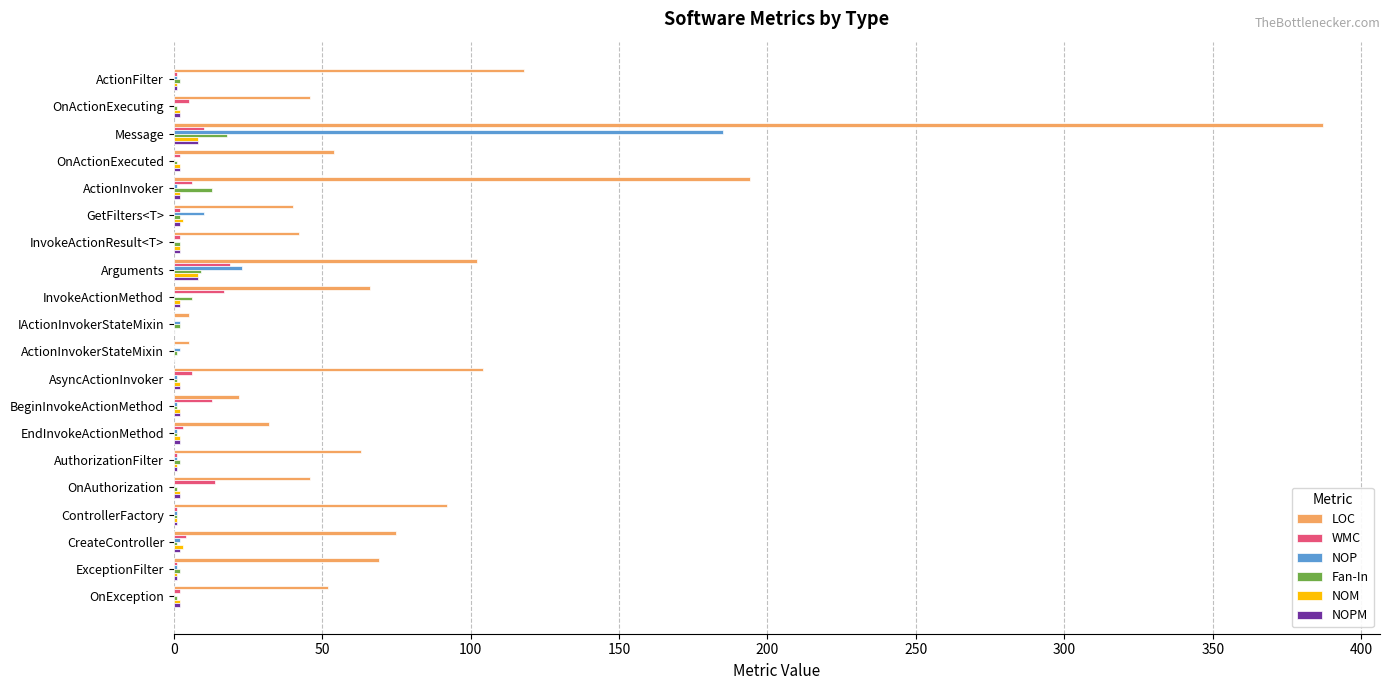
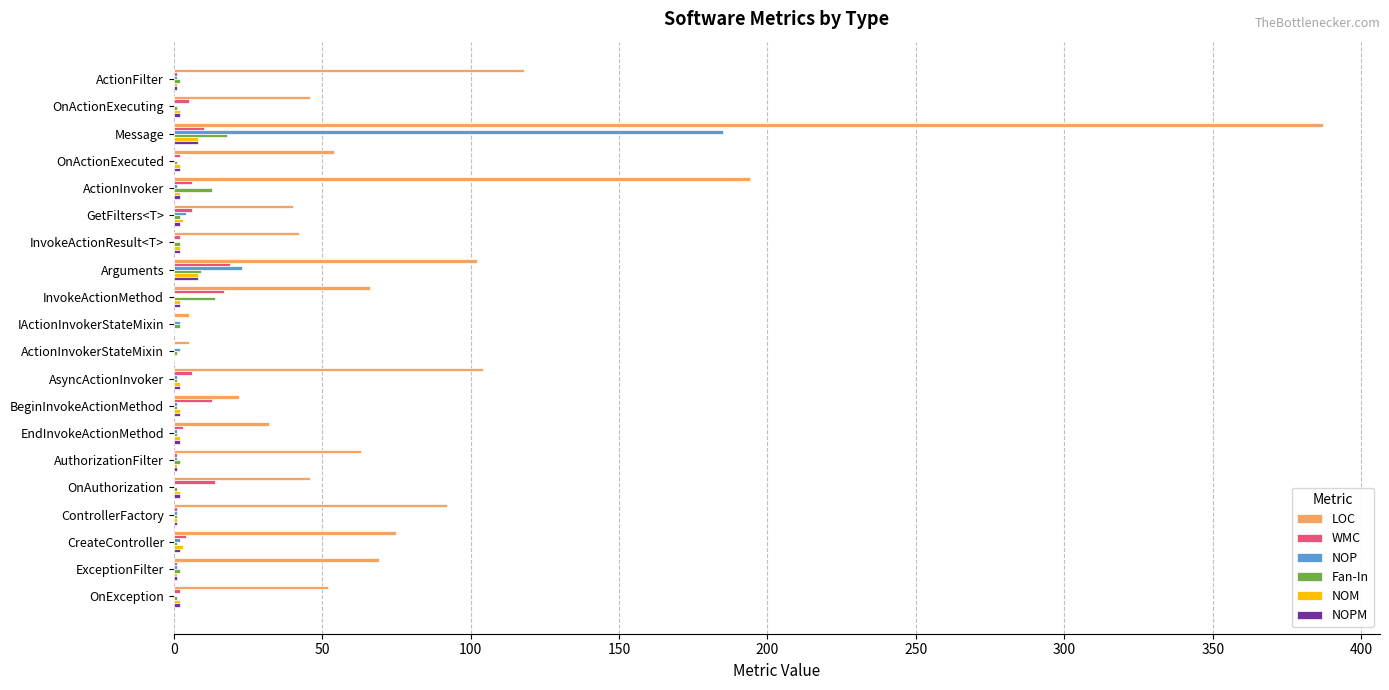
WMC, GetFilters<T>: 2 -> 6
NOP, GetFilters<T>: 10 -> 4
Fan-In, InvokeActionMethod: 6 -> 14
